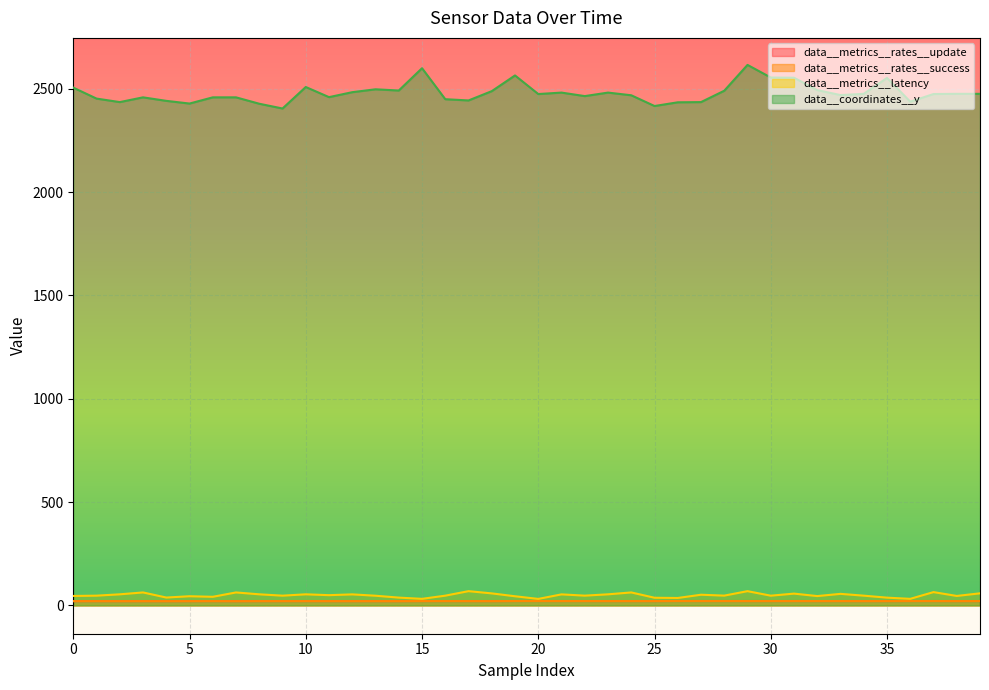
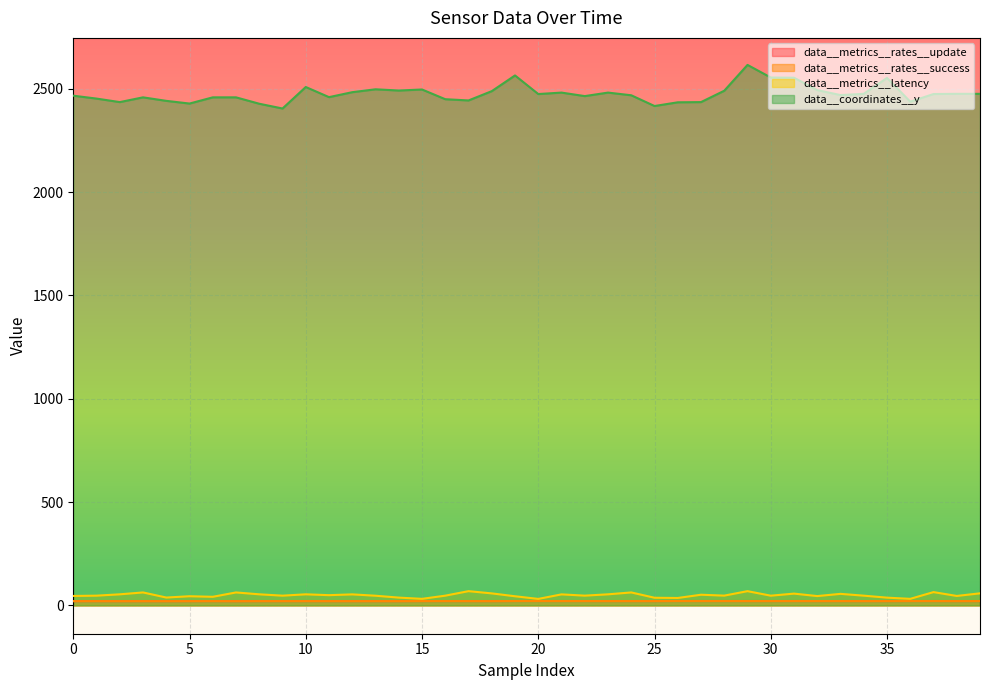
data__coordinates__y, 0: 2510 -> 2470
data__coordinates__y, 15: 2600 -> 2500
